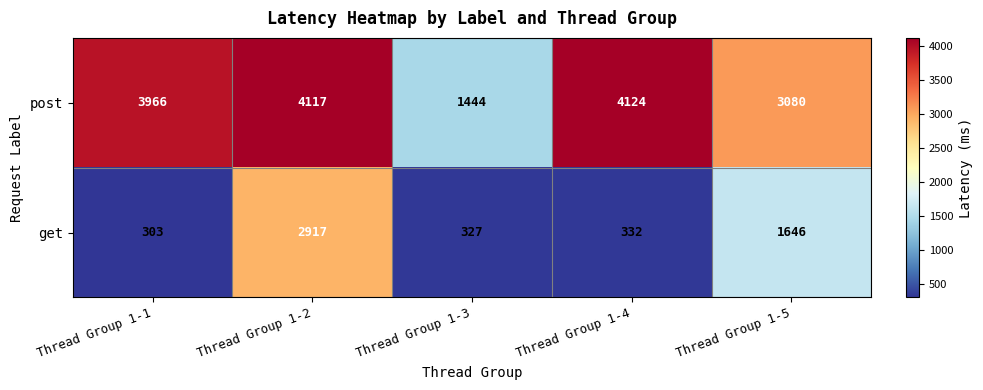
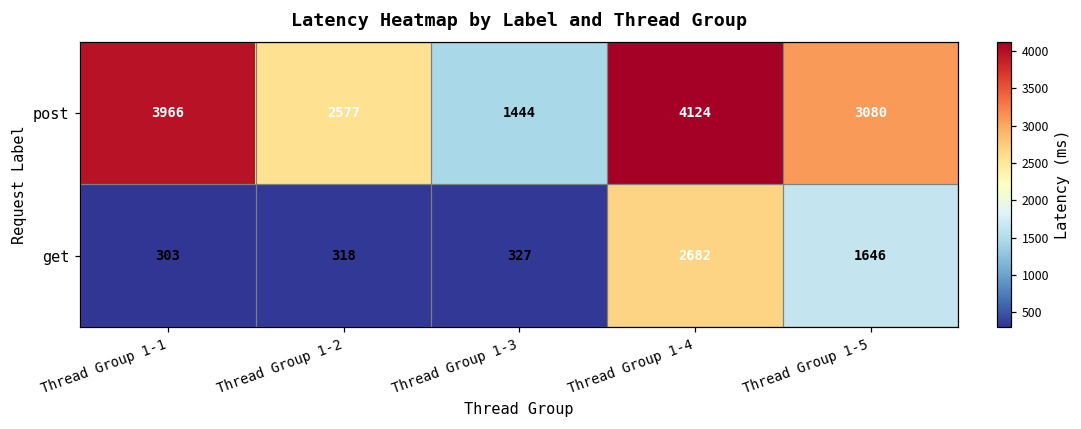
post, Thread Group 1-2: 4117 -> 2577
get, Thread Group 1-2: 2917 -> 318
get, Thread Group 1-4: 332 -> 2682
